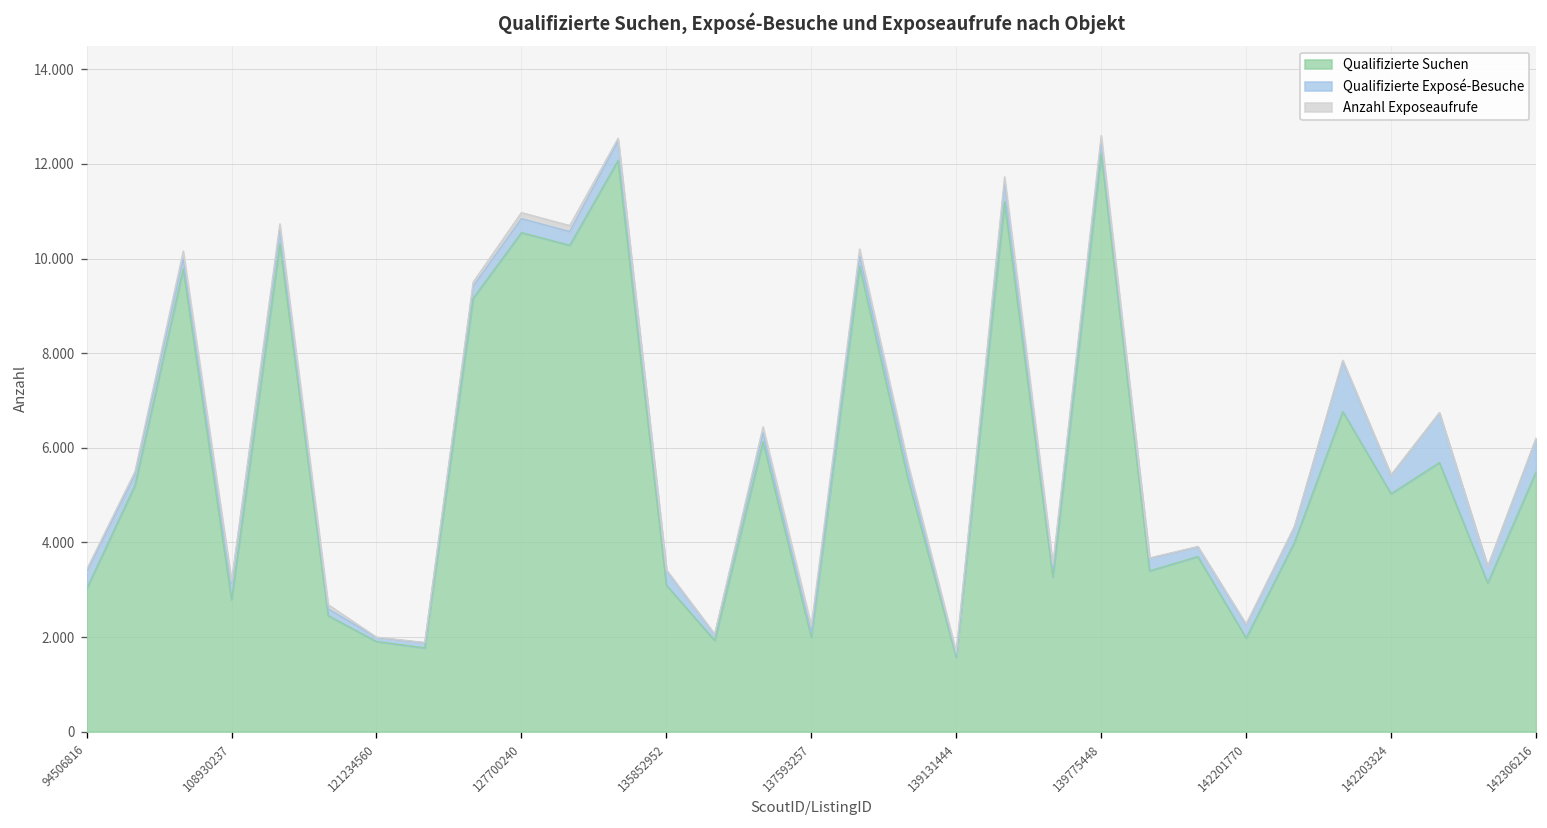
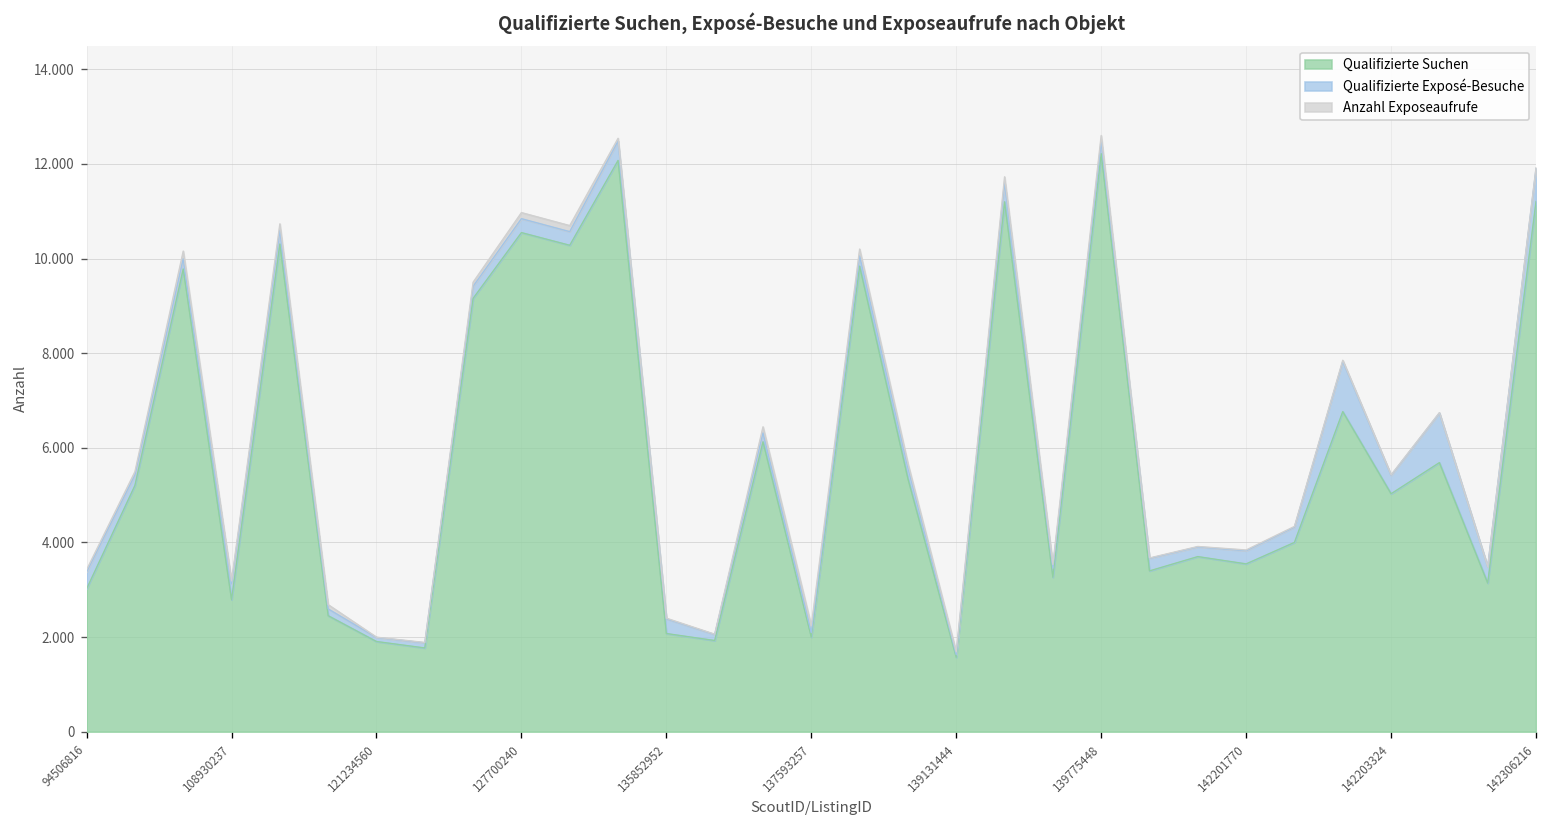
Qualifizierte Suchen, 135852952: 3.1 -> 2.1
Qualifizierte Suchen, 142201770: 2.0 -> 3.5
Qualifizierte Suchen, 142306216: 5.5 -> 11.2
